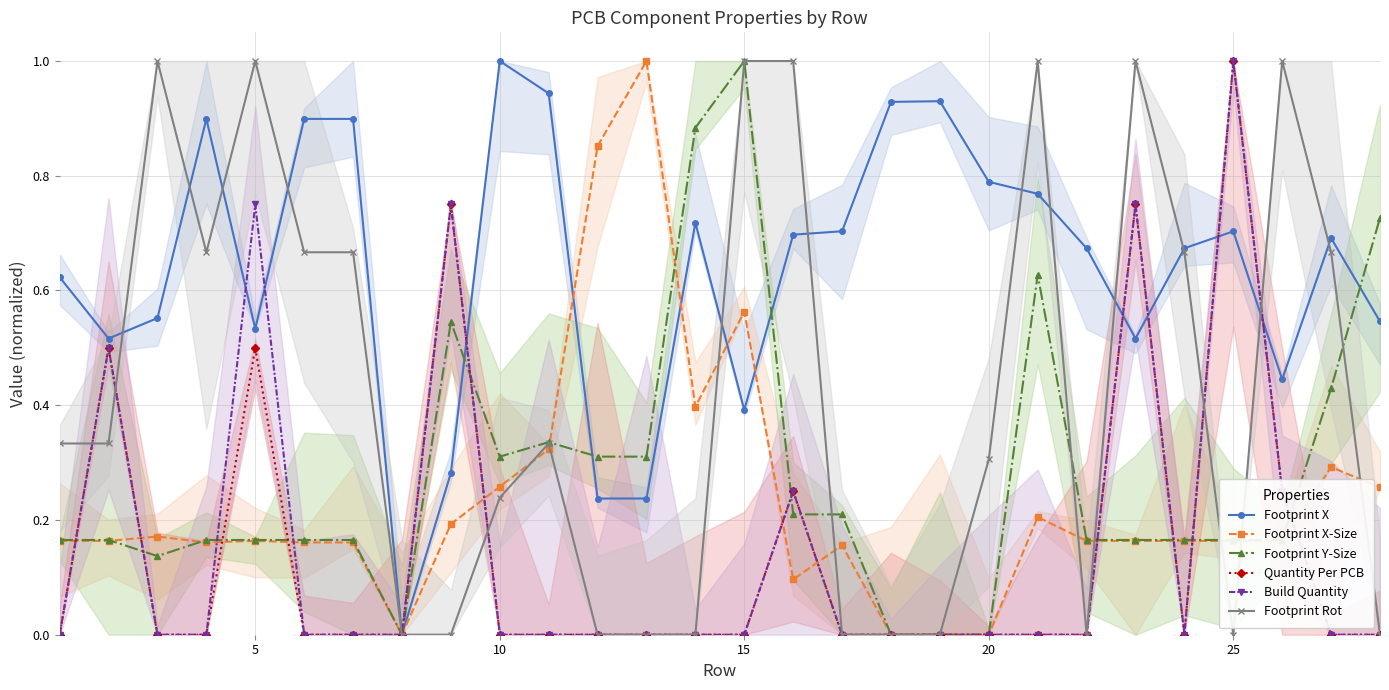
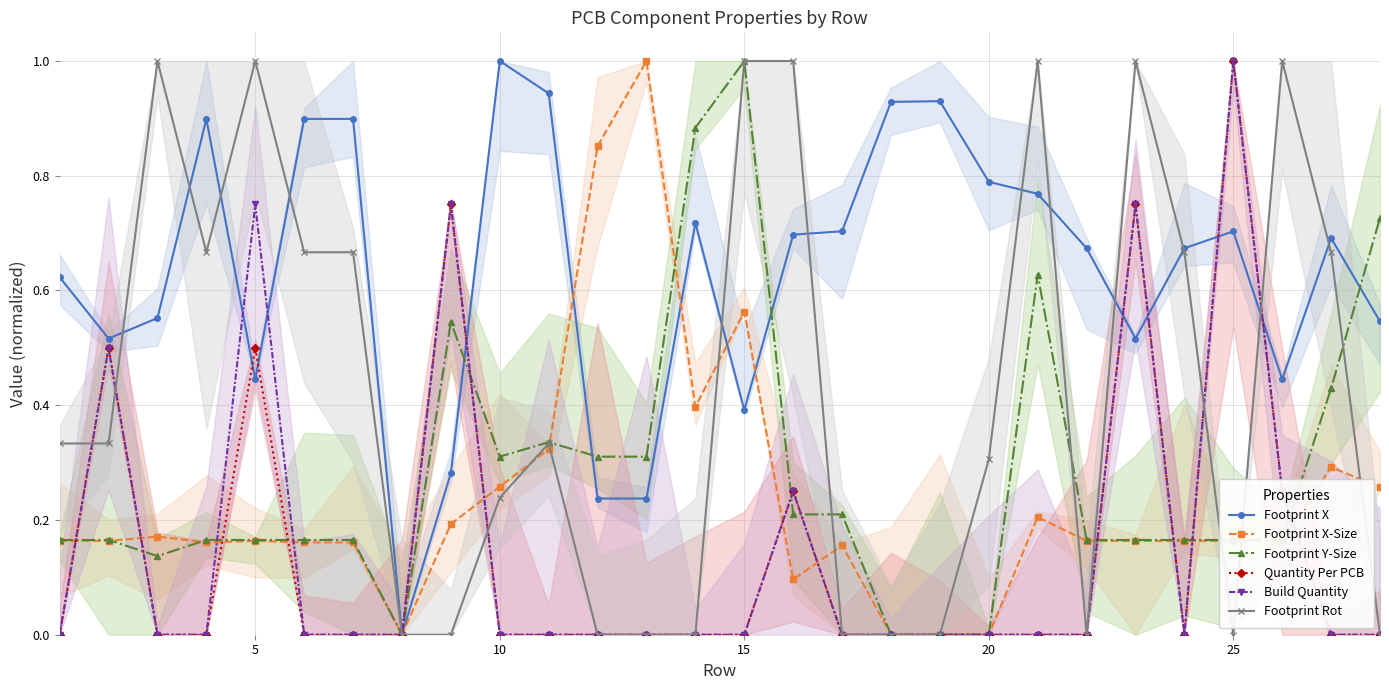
Footprint X, 5: 0.53 -> 0.45
